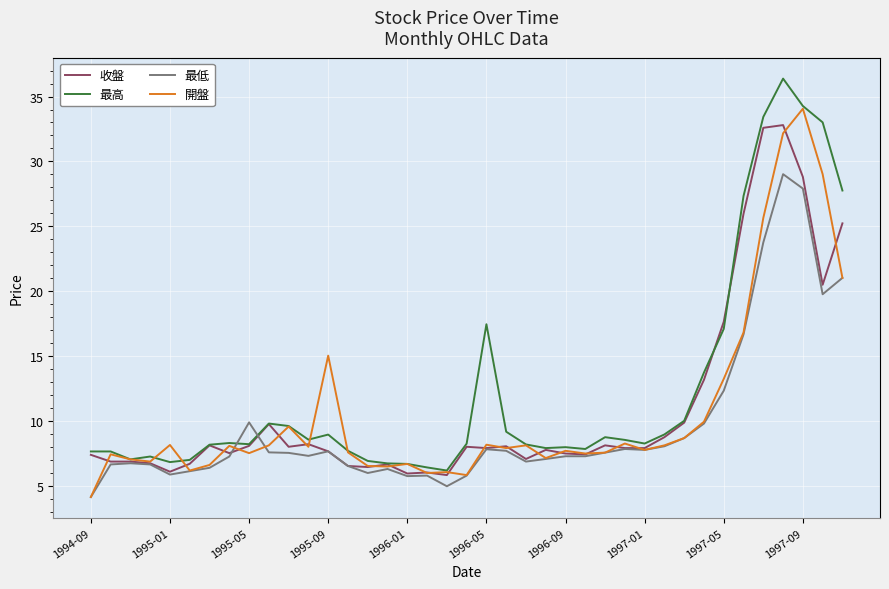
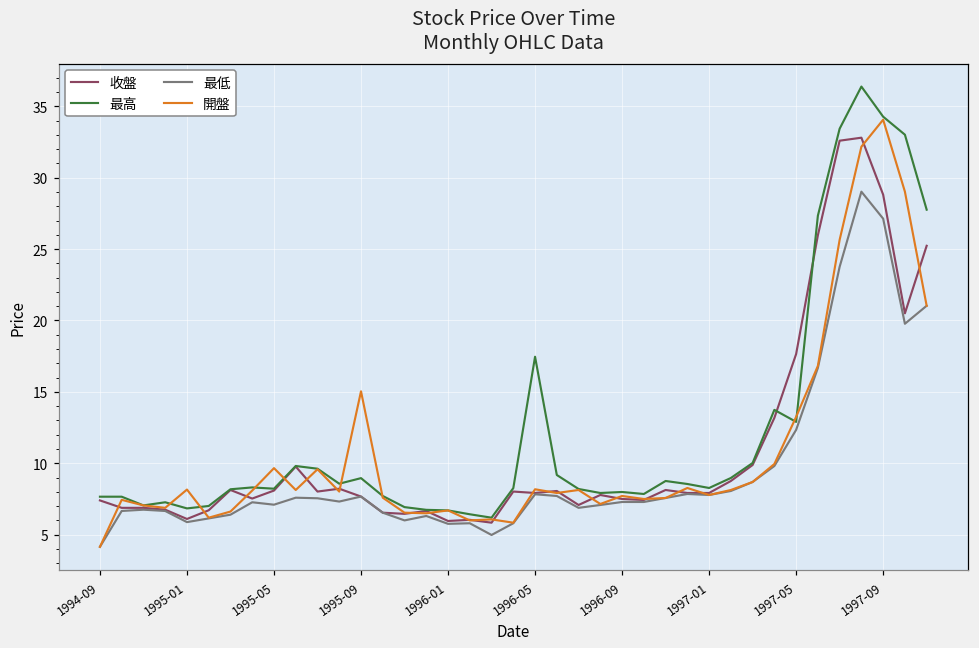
最低, 1995-05: 9.9 -> 7.1
開盤, 1995-05: 7.5 -> 9.7
最高, 1997-05: 17.1 -> 12.9
最低, 1997-09: 27.9 -> 27.1
